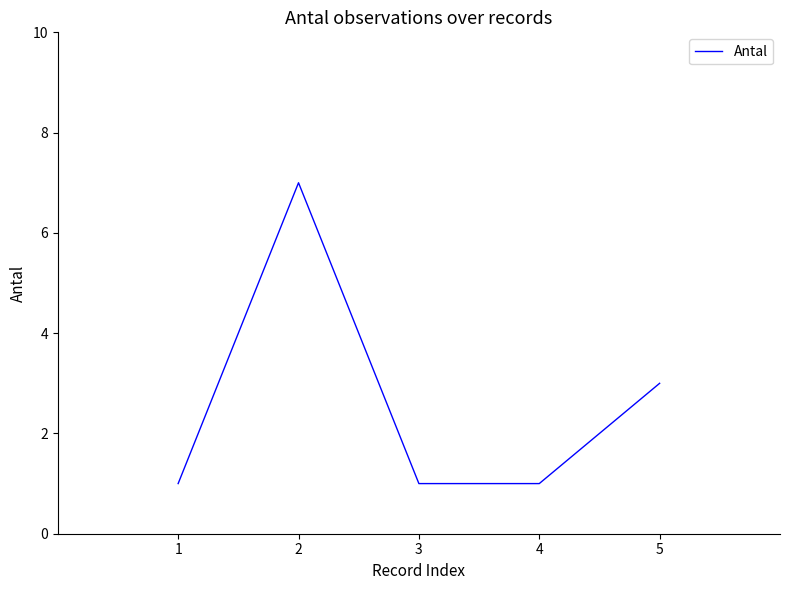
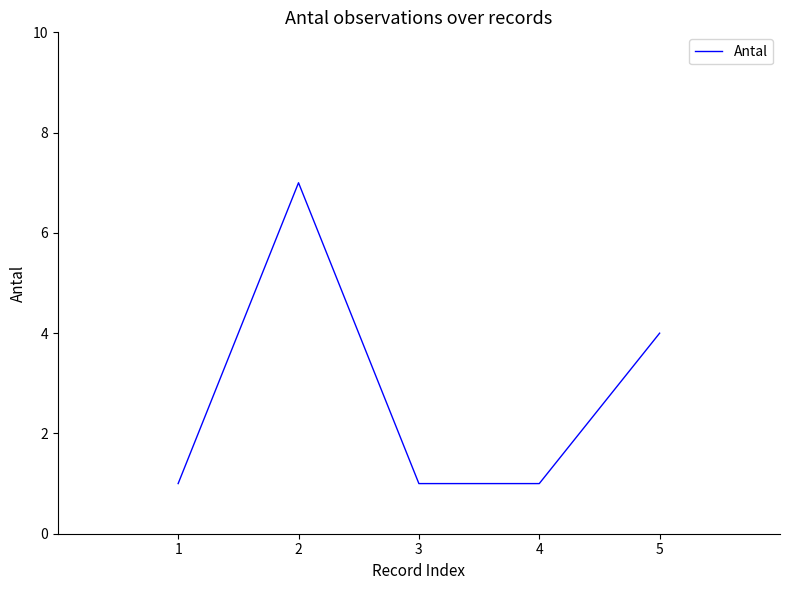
5: 3 -> 4
